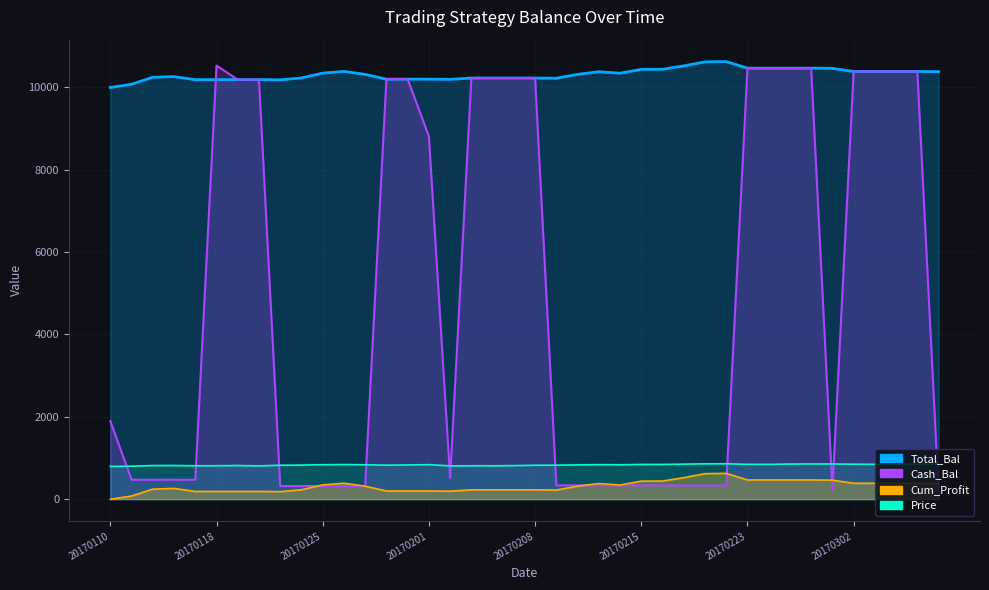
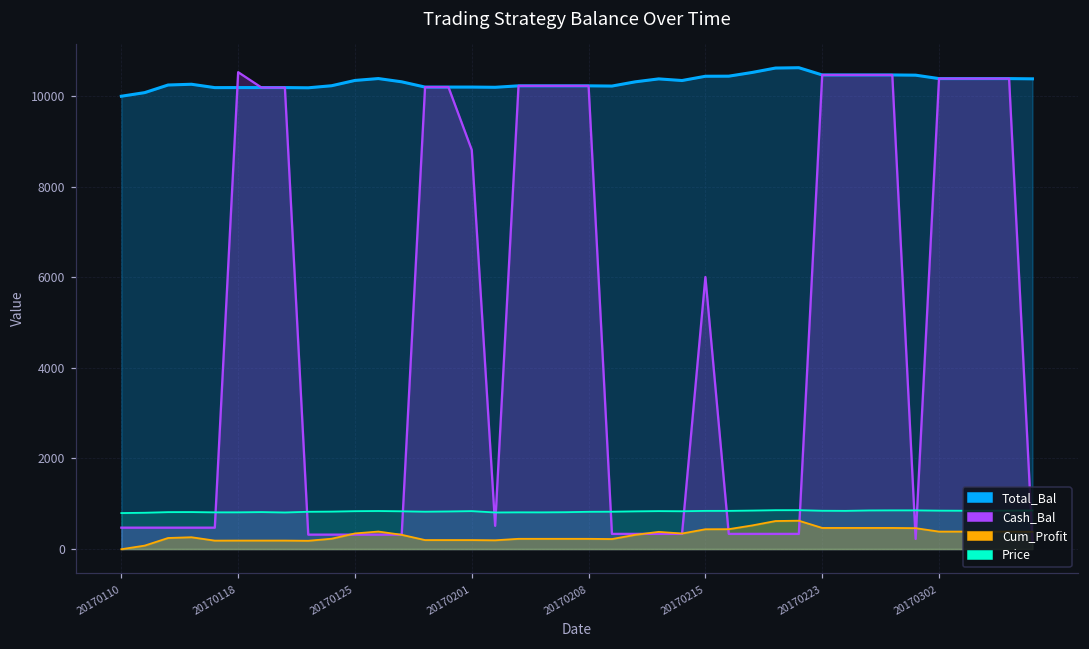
Cash_Bal, 20170110: 1900 -> 500
Cash_Bal, 20170215: 300 -> 6000
